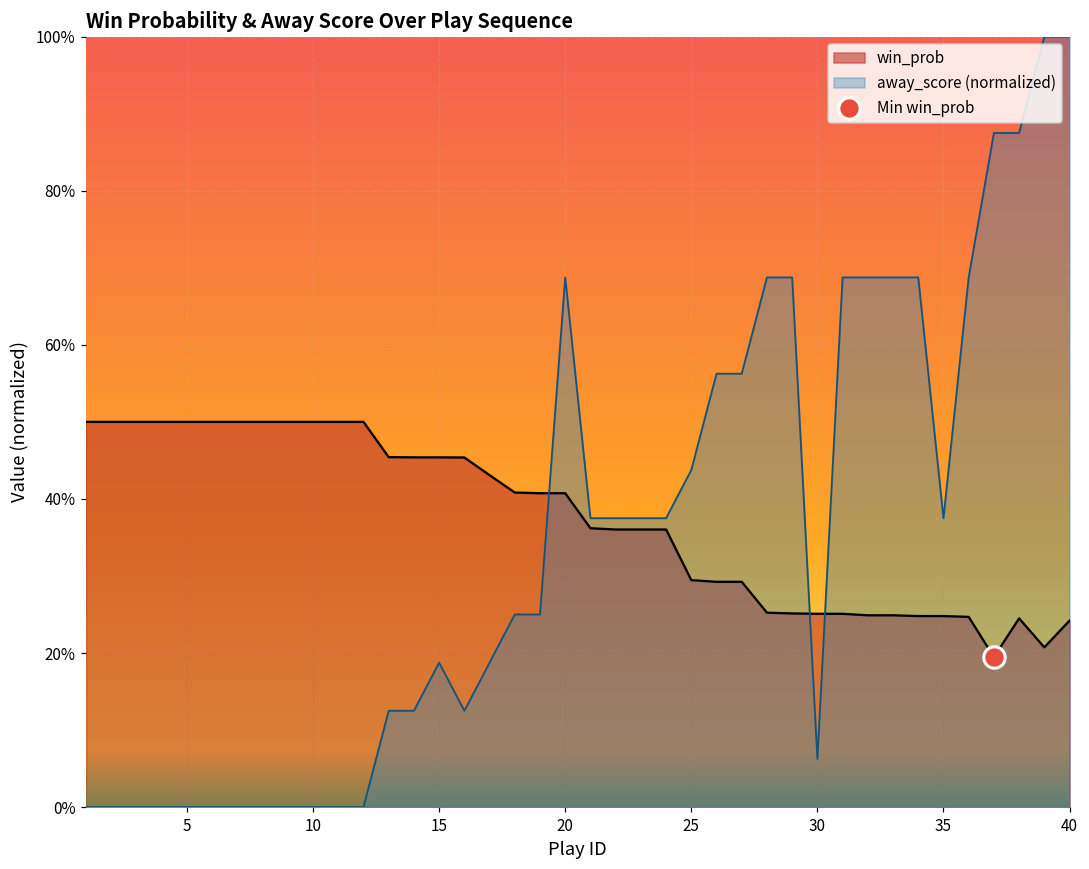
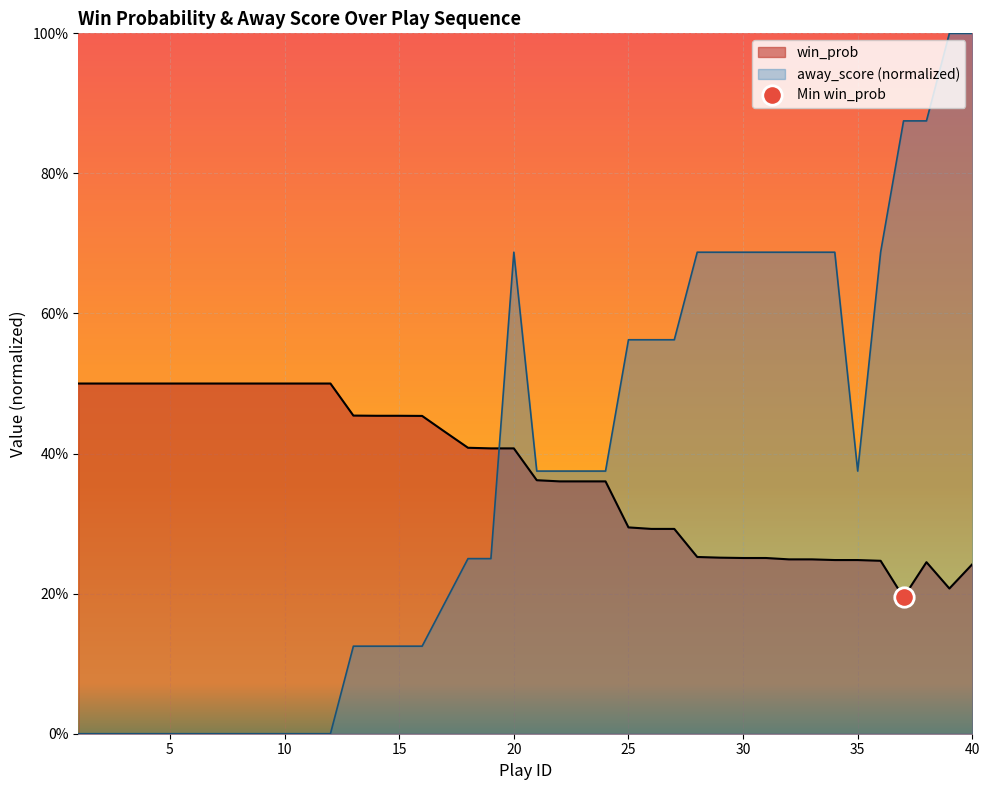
away_score (normalized), 15: 19% -> 13%
away_score (normalized), 25: 44% -> 56%
away_score (normalized), 30: 6% -> 69%
